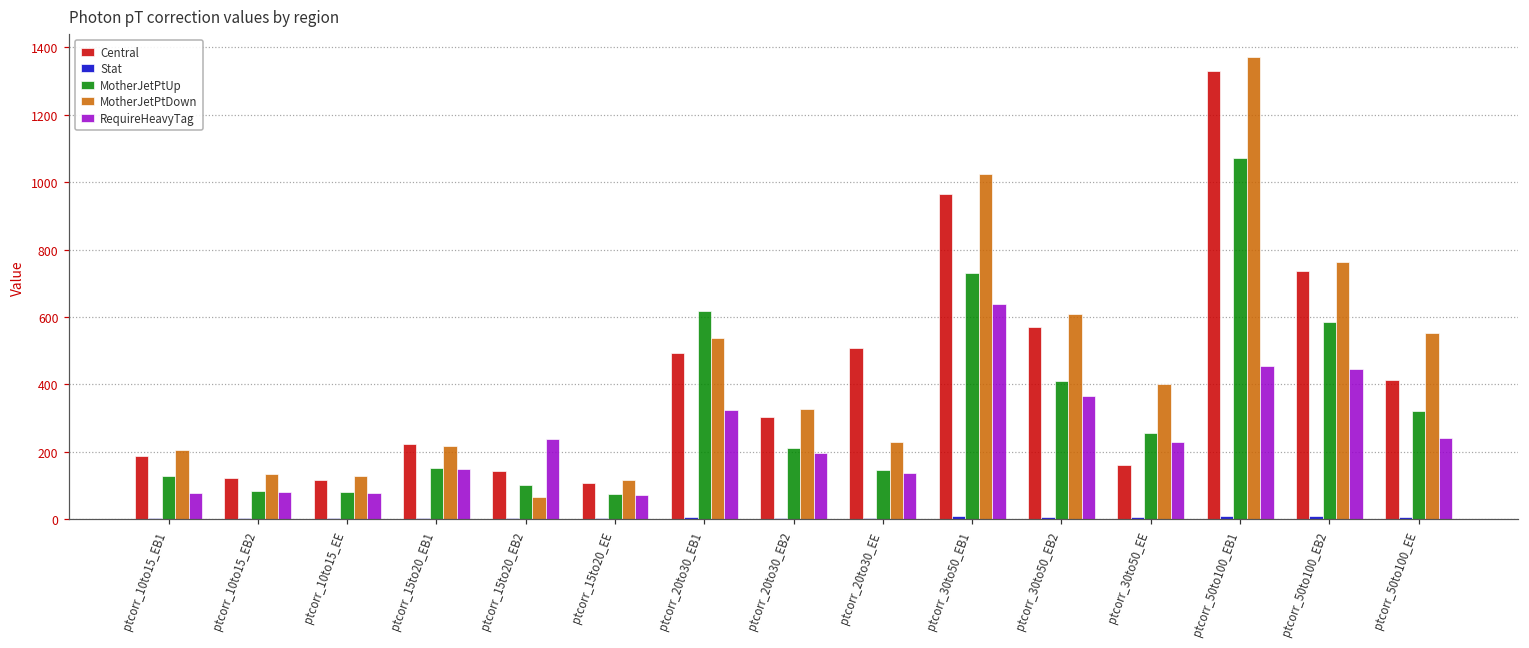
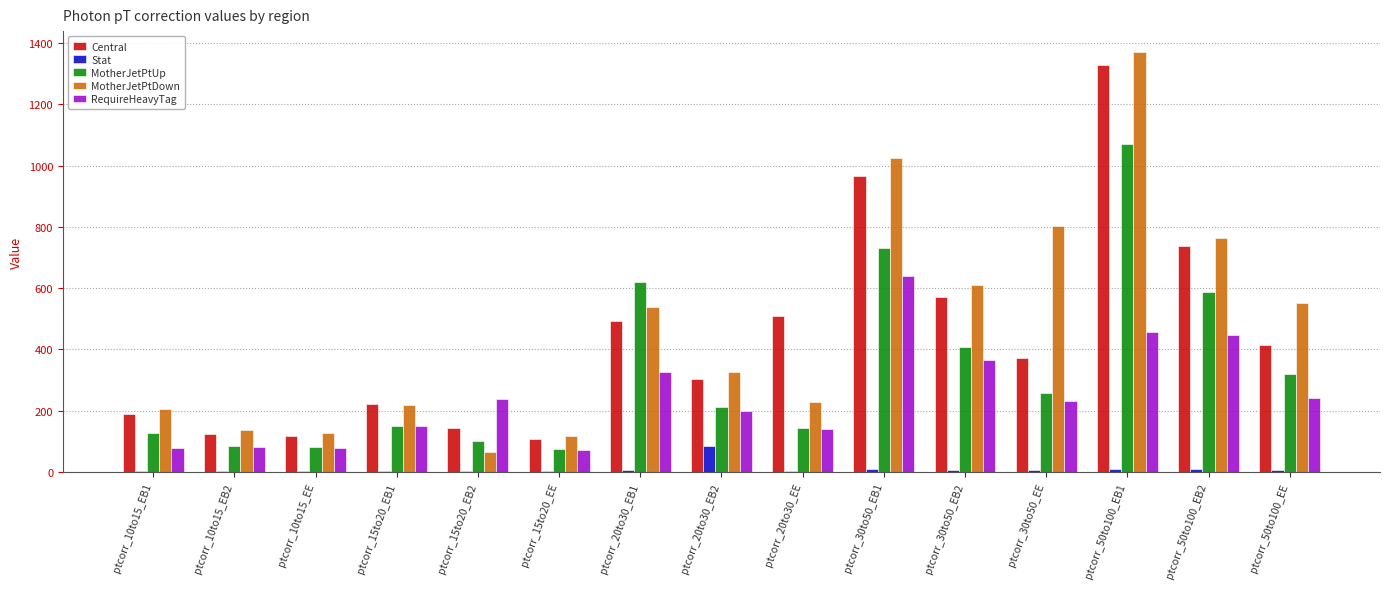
Stat, ptcorr_20to30_EB2: 10 -> 80
Central, ptcorr_30to50_EE: 160 -> 370
MotherJetPtDown, ptcorr_30to50_EE: 400 -> 800
